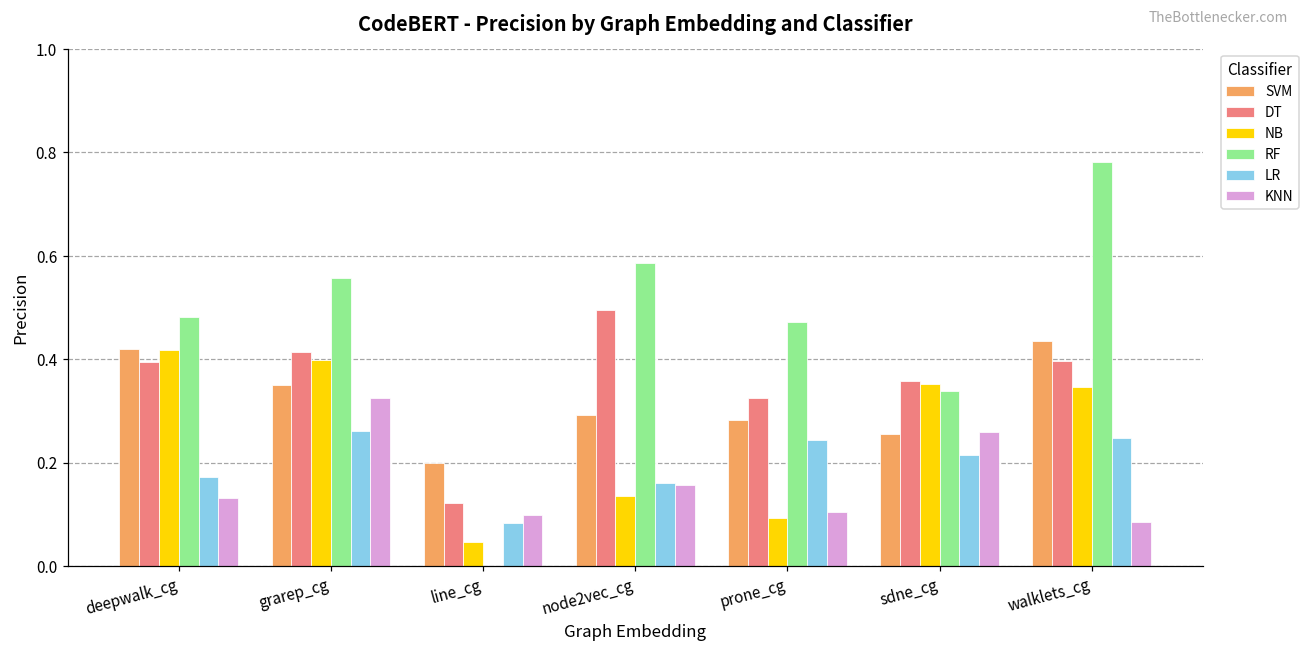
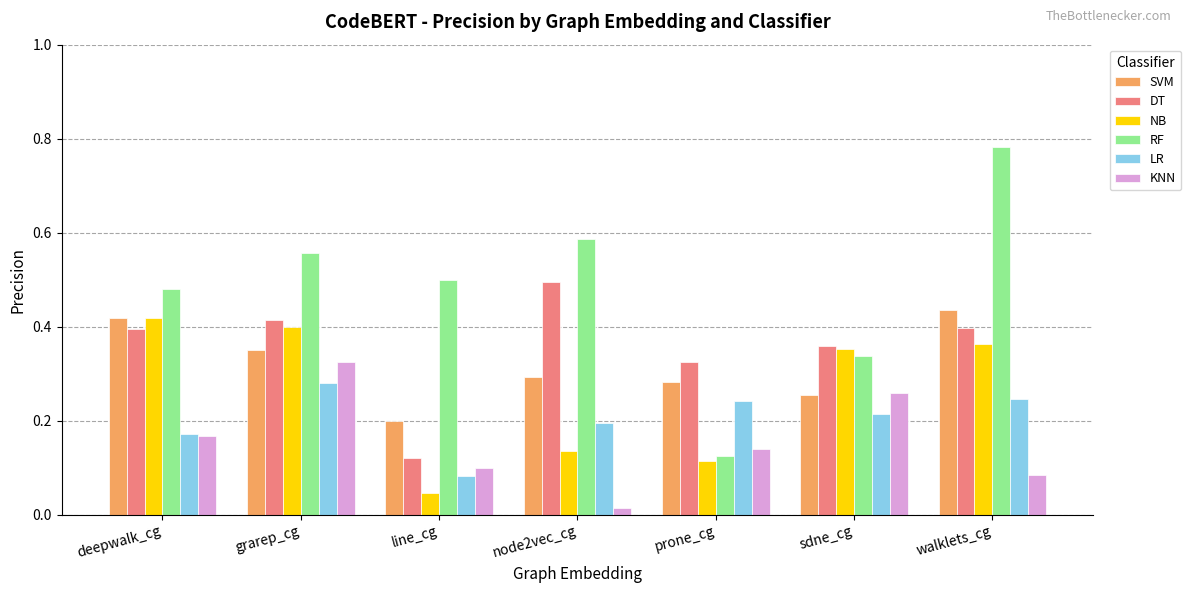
KNN, deepwalk_cg: 0.13 -> 0.17
LR, grarep_cg: 0.26 -> 0.28
RF, line_cg: 0.0 -> 0.5
LR, node2vec_cg: 0.16 -> 0.19
KNN, node2vec_cg: 0.16 -> 0.01
NB, prone_cg: 0.09 -> 0.11
RF, prone_cg: 0.47 -> 0.13
KNN, prone_cg: 0.10 -> 0.14
NB, walklets_cg: 0.35 -> 0.36
